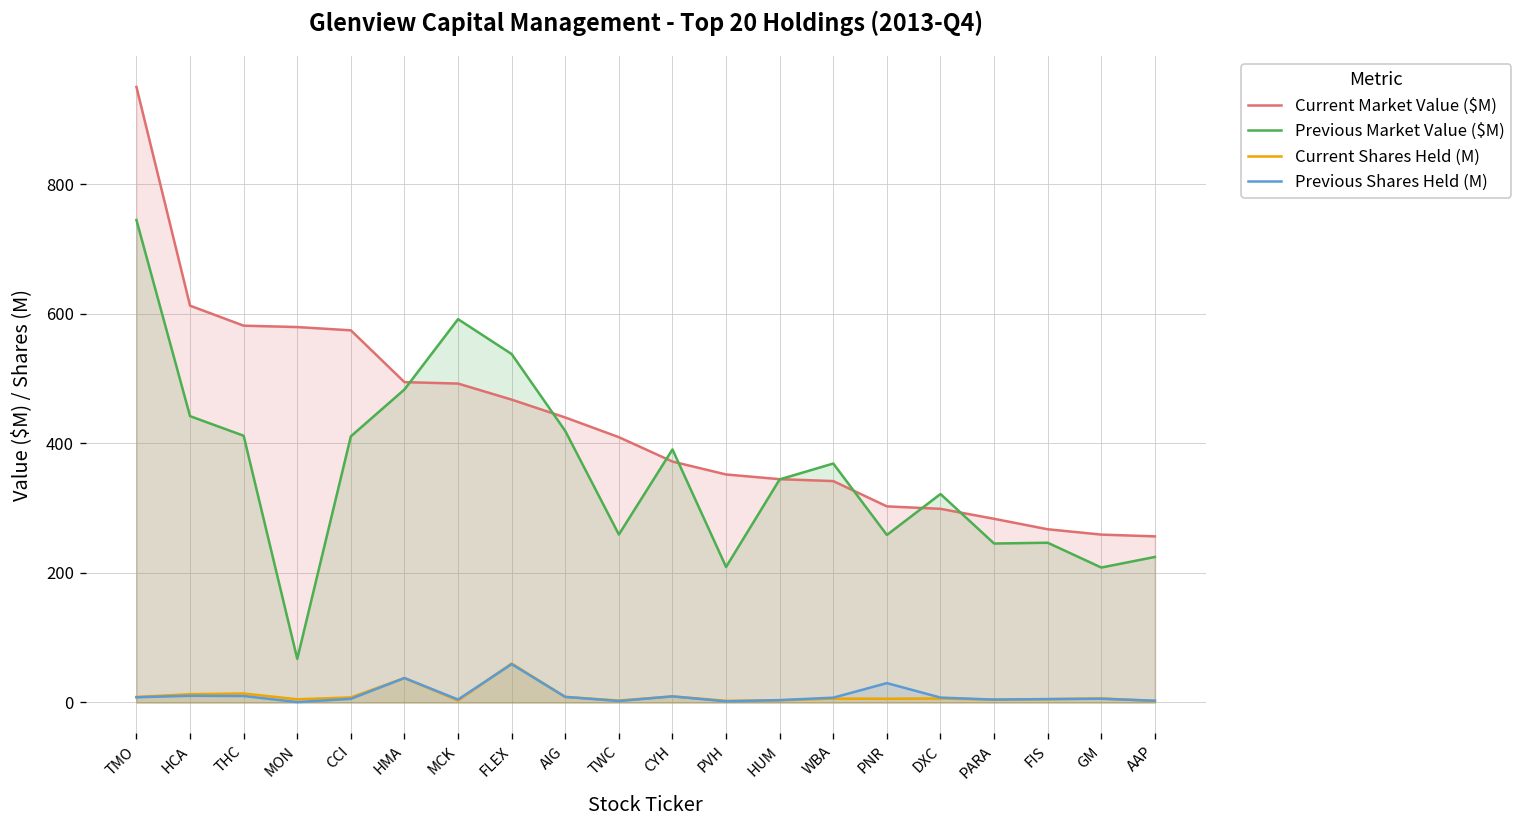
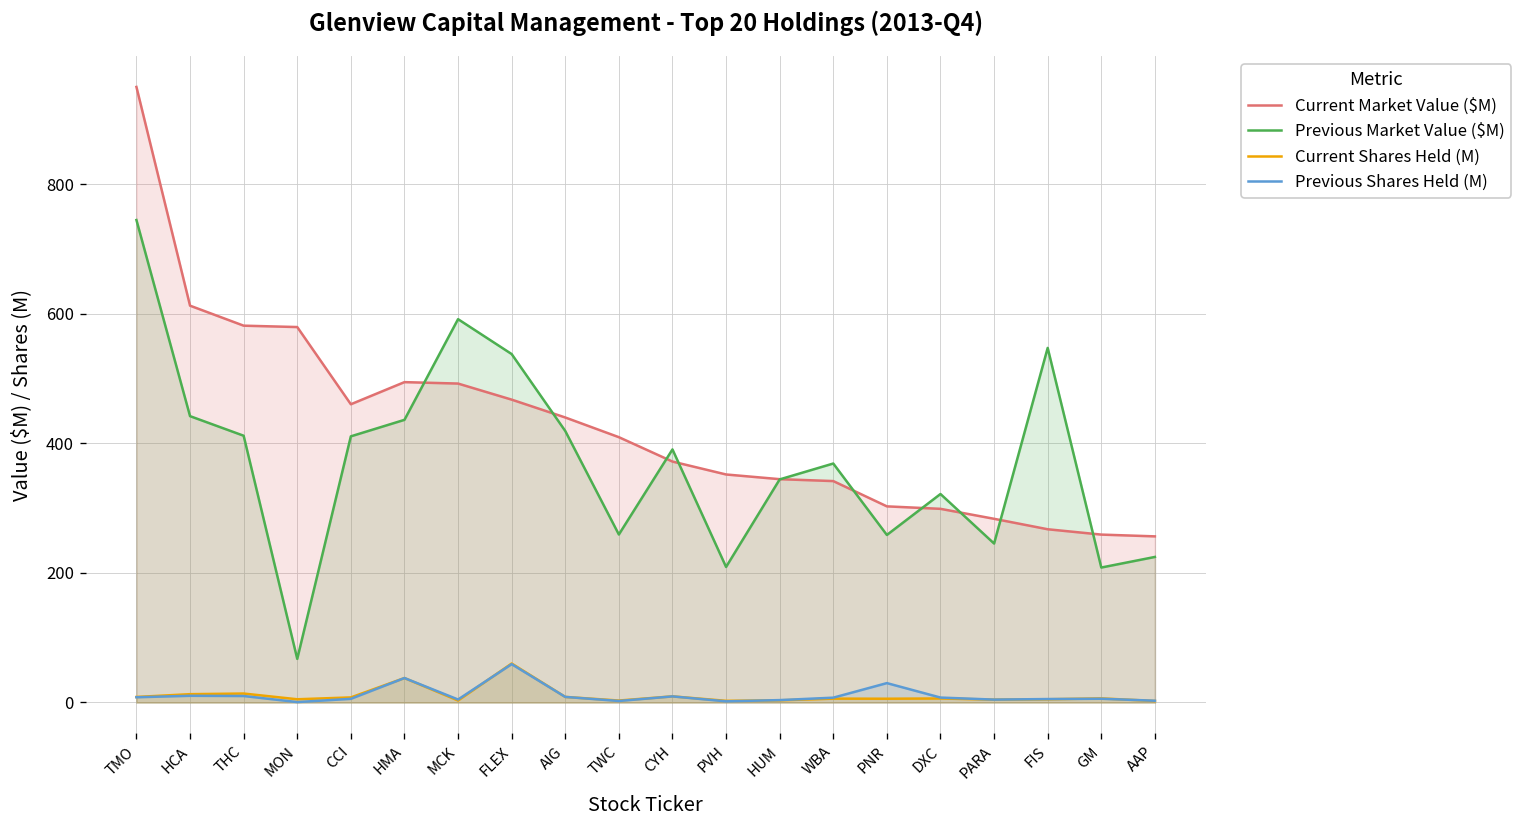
Current Market Value ($M), CCI: 570 -> 460
Previous Market Value ($M), HMA: 480 -> 440
Previous Market Value ($M), FIS: 250 -> 550
